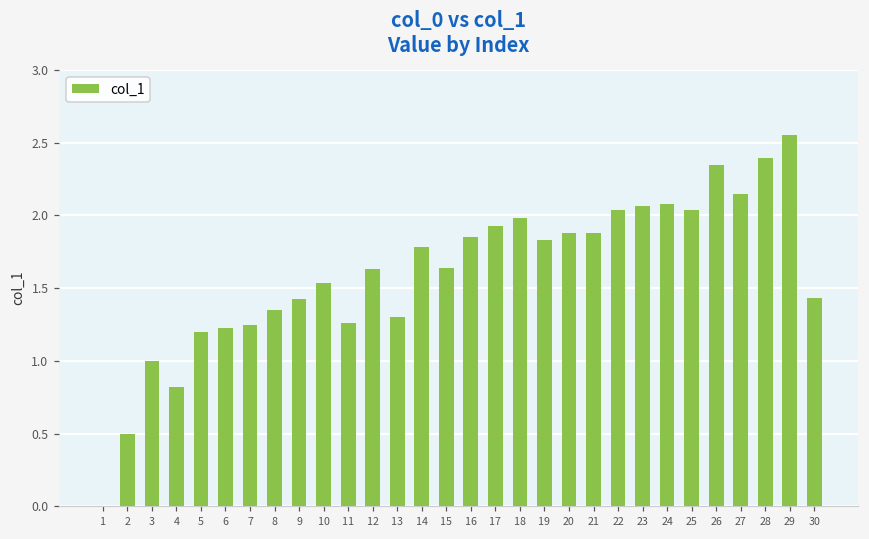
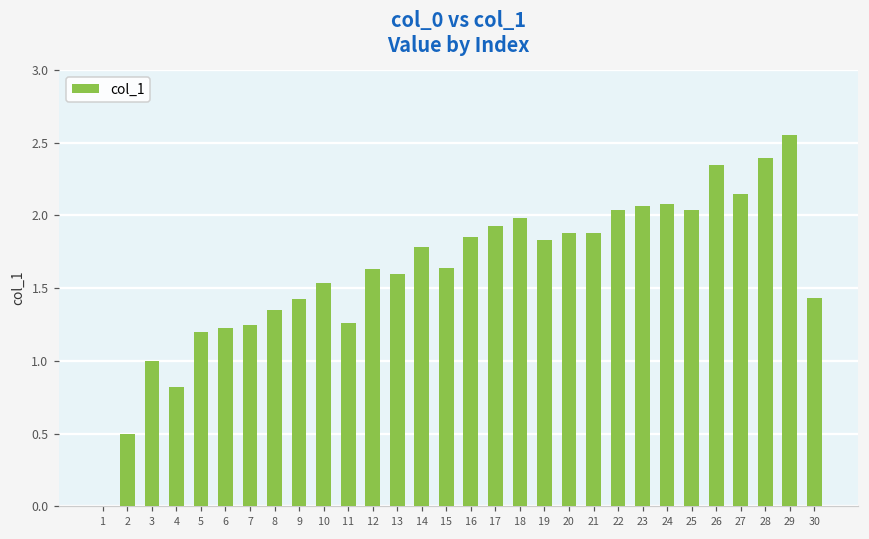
13: 1.3 -> 1.6
